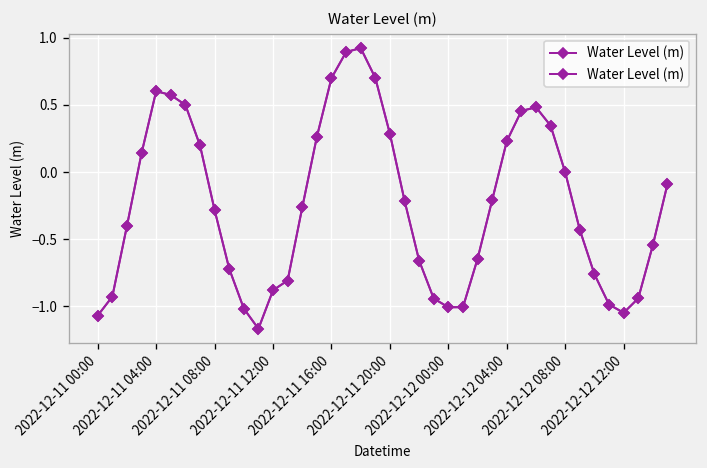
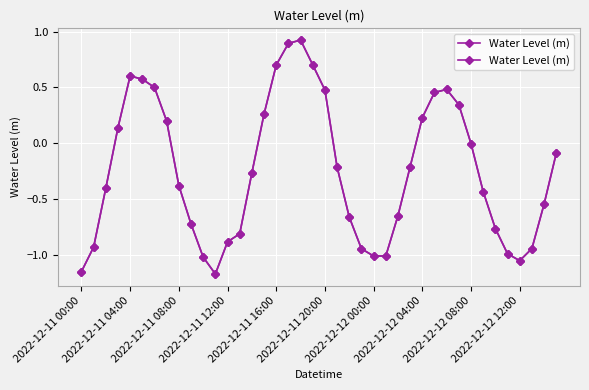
2022-12-11 00:00: -1.07 -> -1.15
2022-12-11 08:00: -0.28 -> -0.38
2022-12-11 20:00: 0.29 -> 0.48
